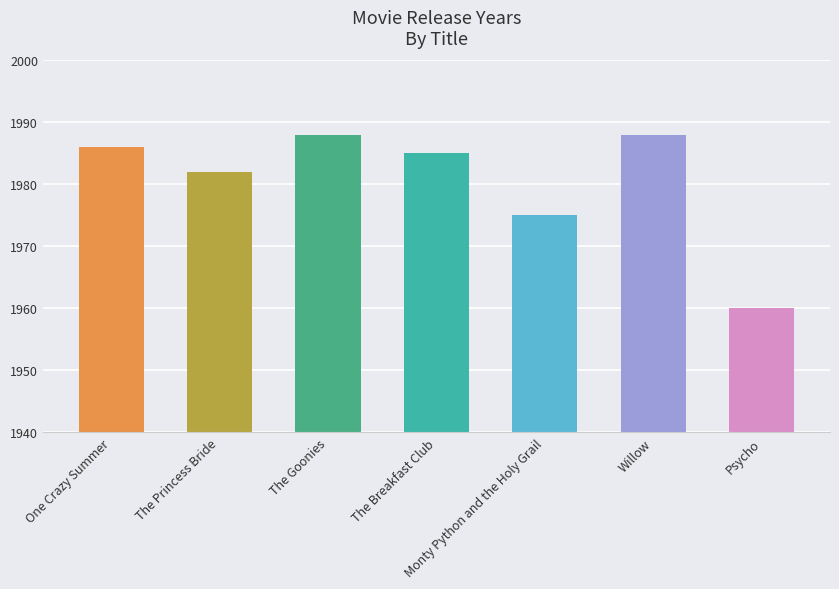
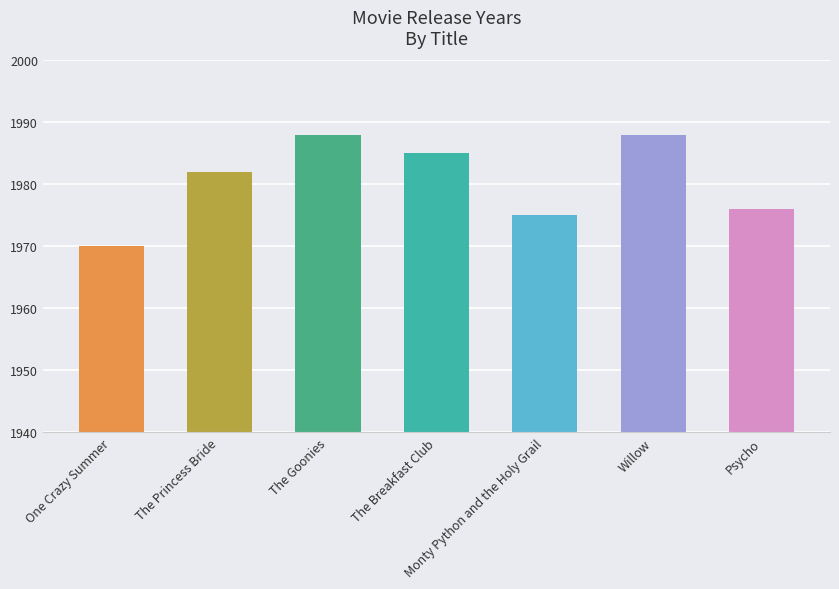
One Crazy Summer: 1986 -> 1970
Psycho: 1960 -> 1976
